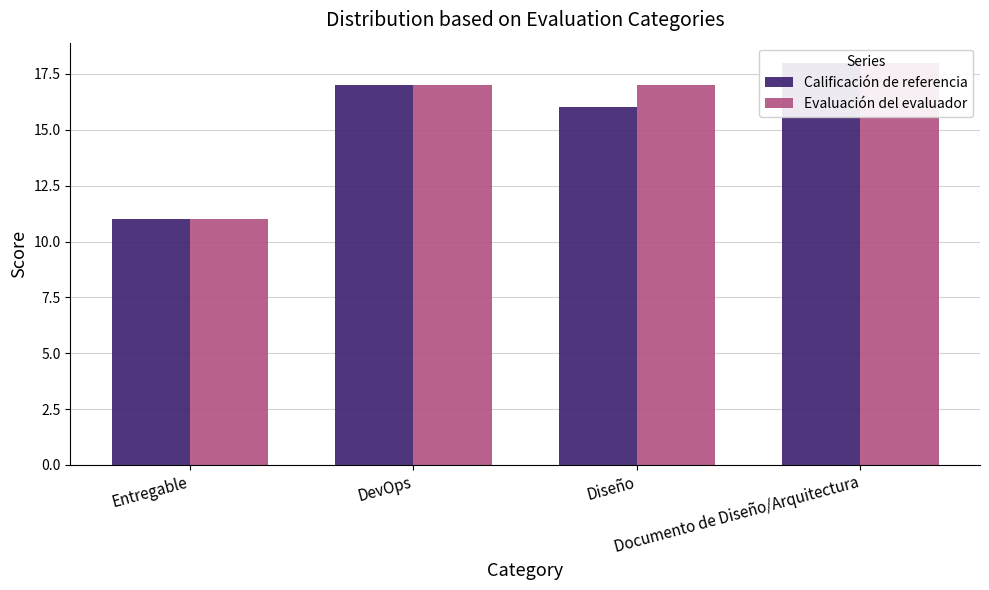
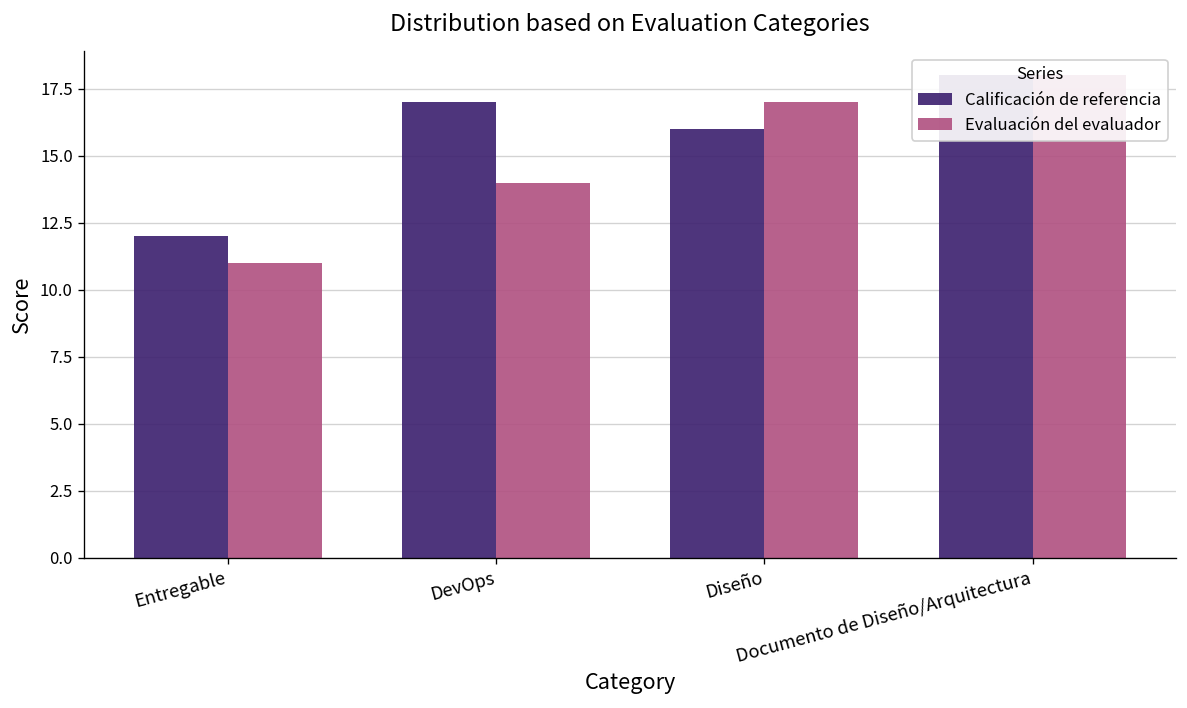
Calificación de referencia, Entregable: 11 -> 12
Evaluación del evaluador, DevOps: 17 -> 14
